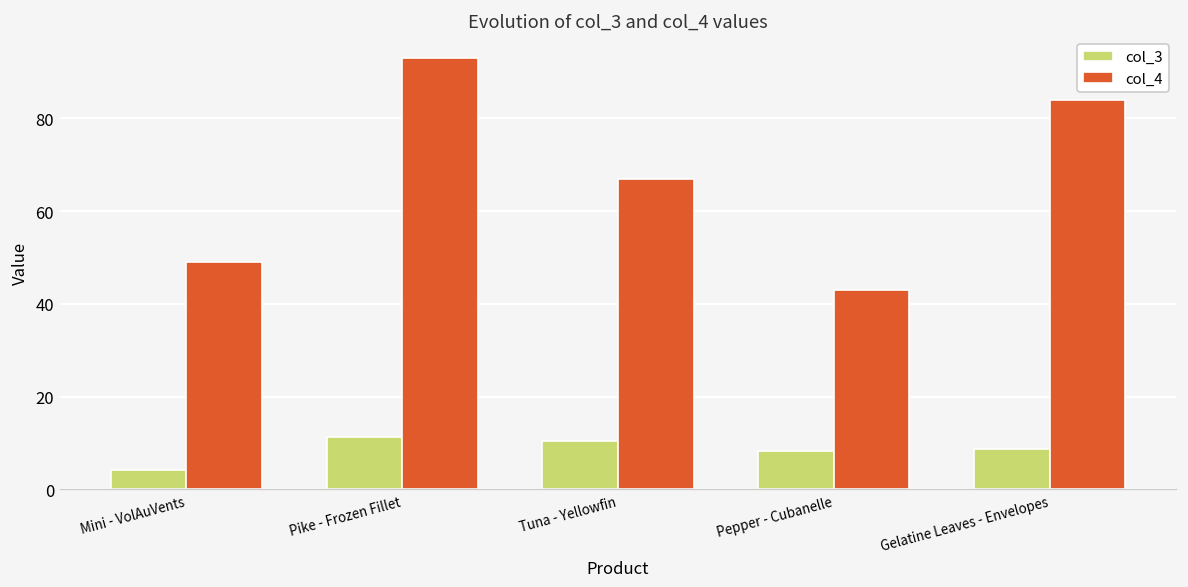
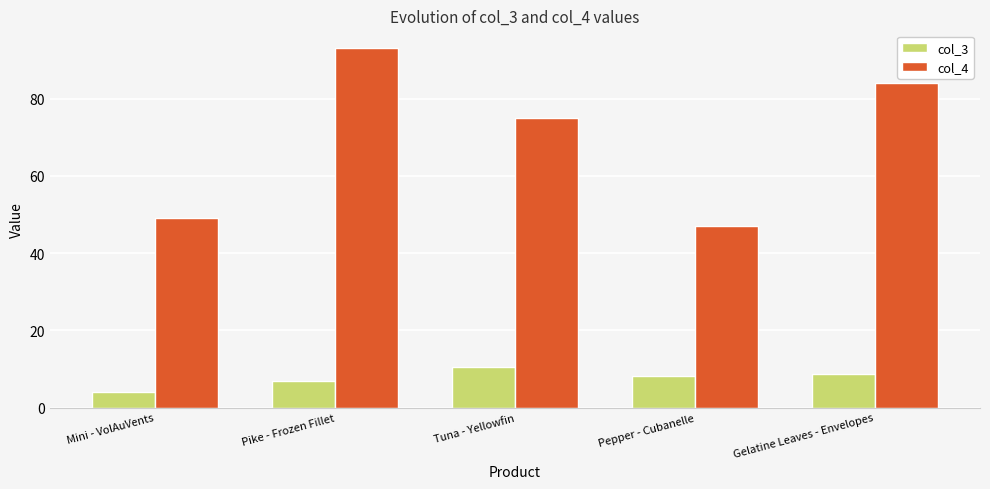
col_3, Pike - Frozen Fillet: 11 -> 7
col_4, Tuna - Yellowfin: 67 -> 75
col_4, Pepper - Cubanelle: 43 -> 47
